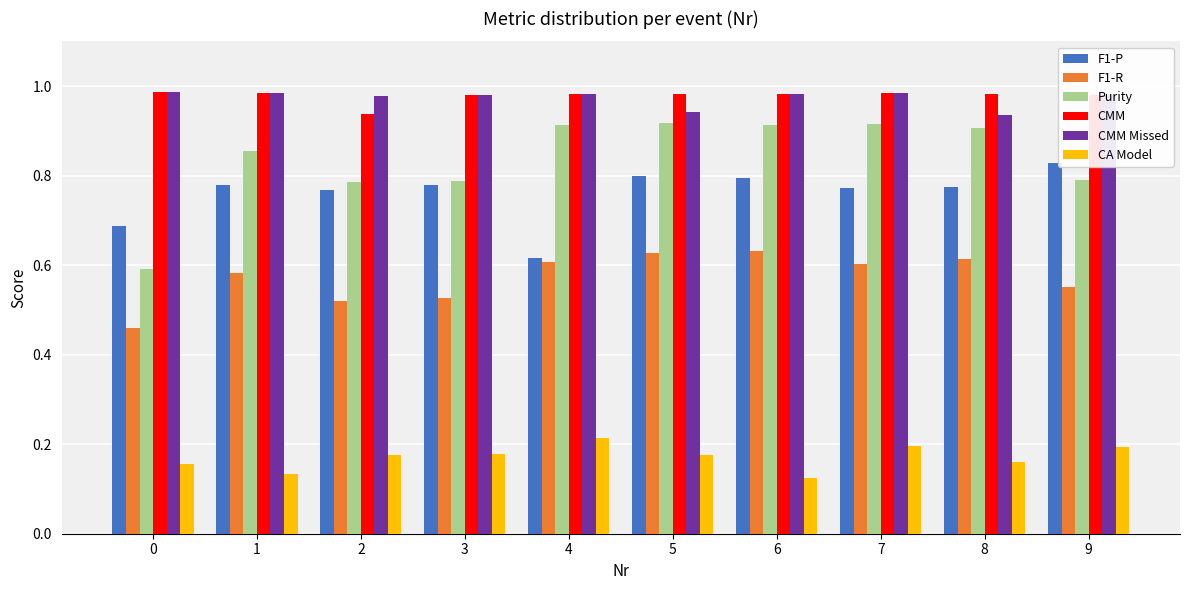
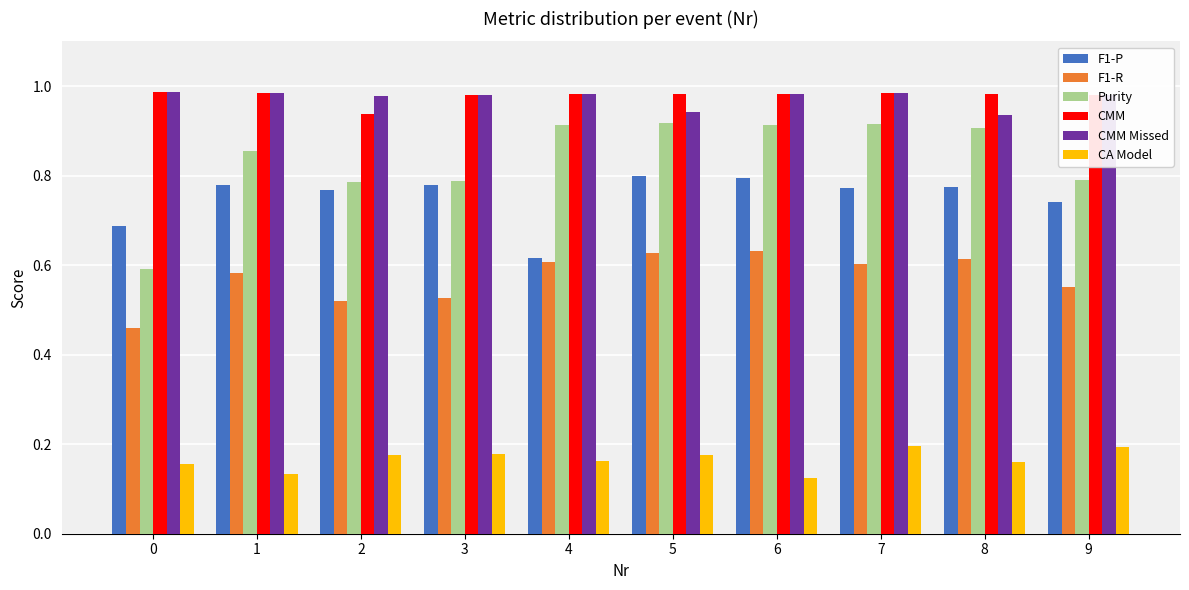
CA Model, 4: 0.21 -> 0.16
F1-P, 9: 0.83 -> 0.74
